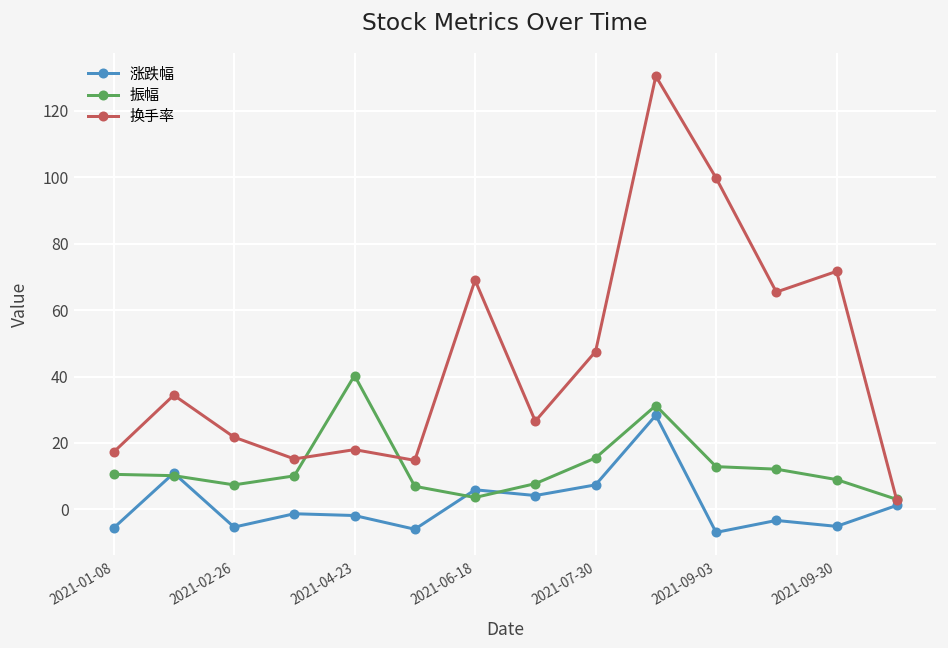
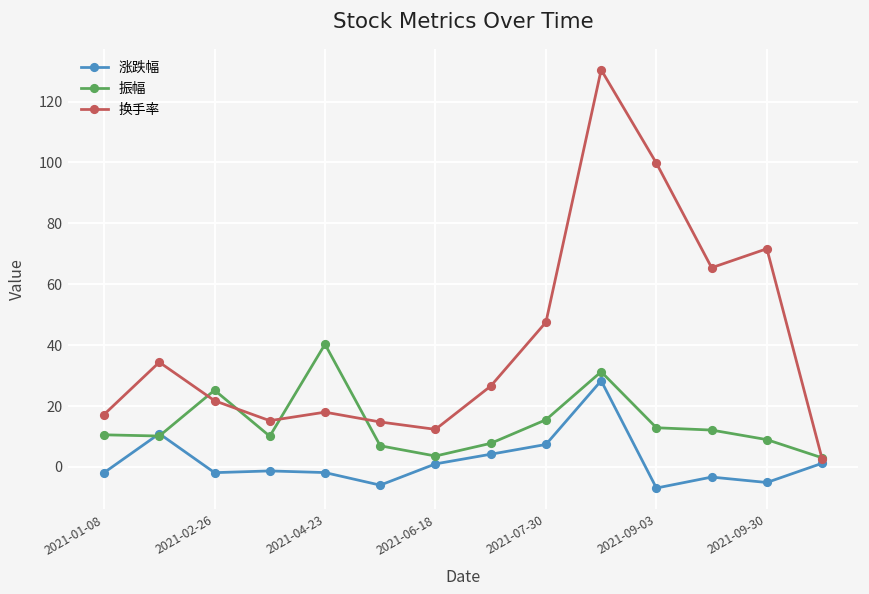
涨跌幅, 2021-01-08: -6 -> -2
涨跌幅, 2021-02-26: -5 -> -2
振幅, 2021-02-26: 7 -> 25
涨跌幅, 2021-06-18: 6 -> 1
换手率, 2021-06-18: 69 -> 12
